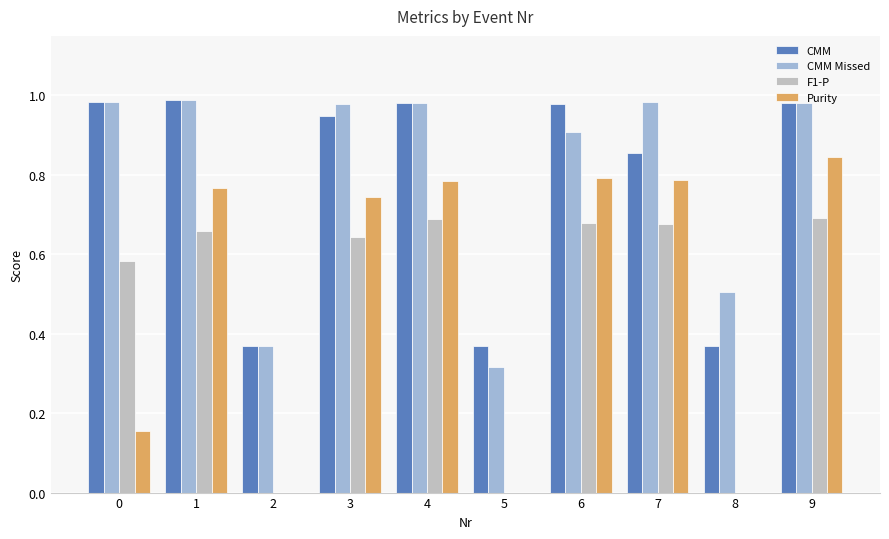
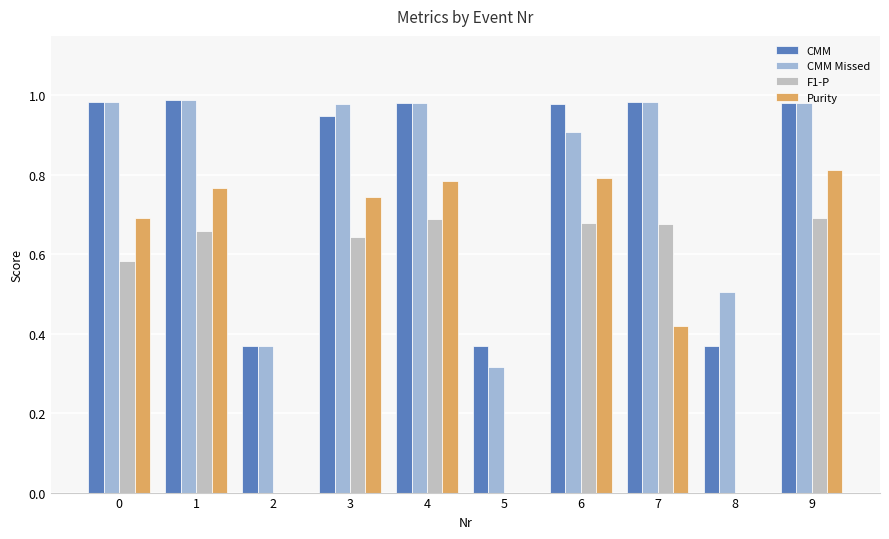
Purity, 0: 0.15 -> 0.69
CMM, 7: 0.85 -> 0.98
Purity, 7: 0.79 -> 0.42
Purity, 9: 0.84 -> 0.81
